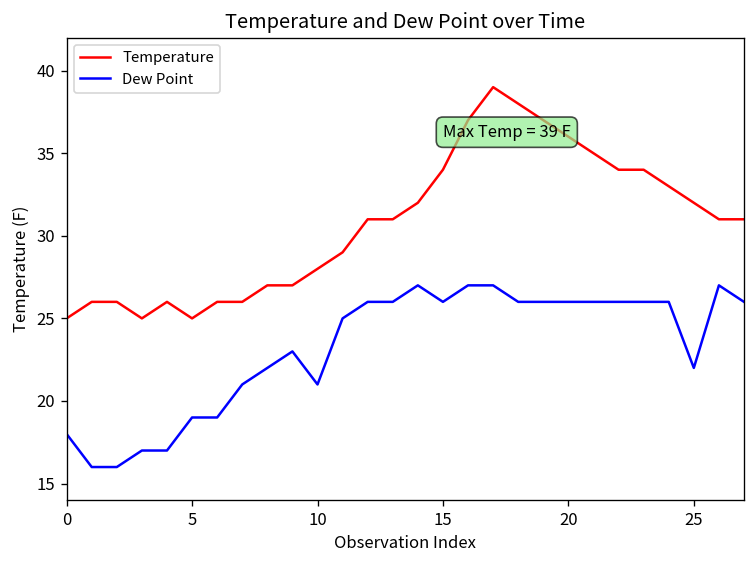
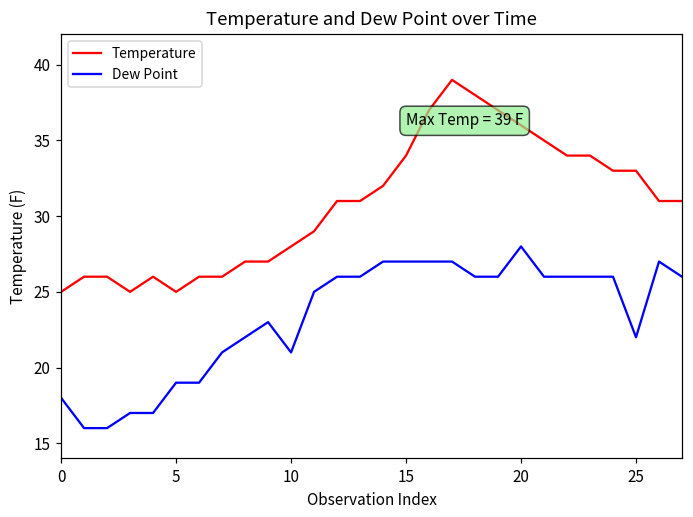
Dew Point, 15: 26 -> 27
Dew Point, 20: 26 -> 28
Temperature, 25: 32 -> 33
